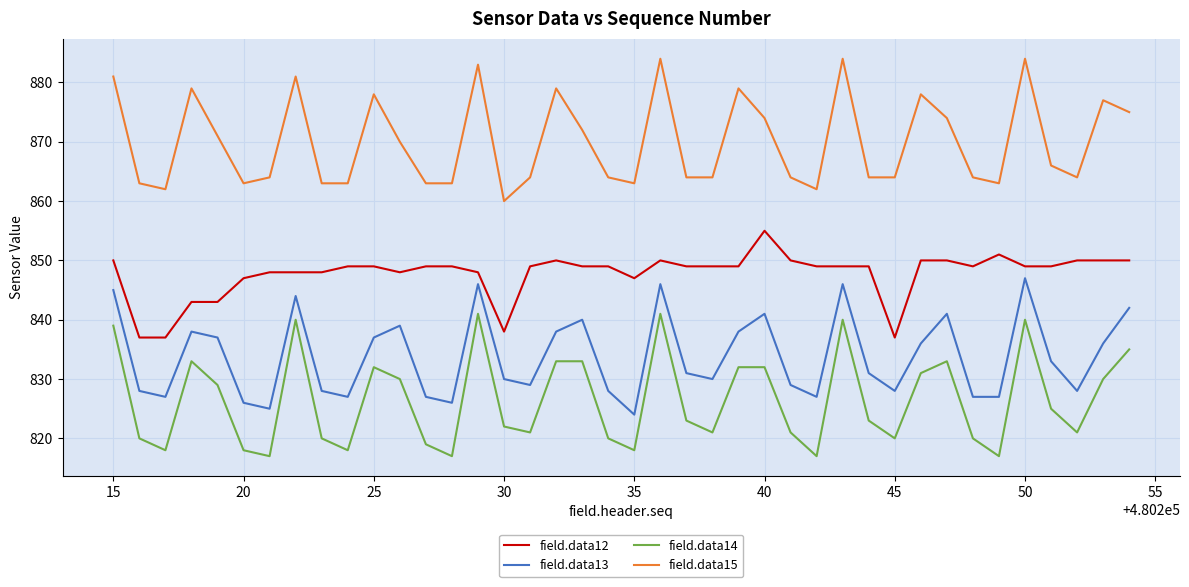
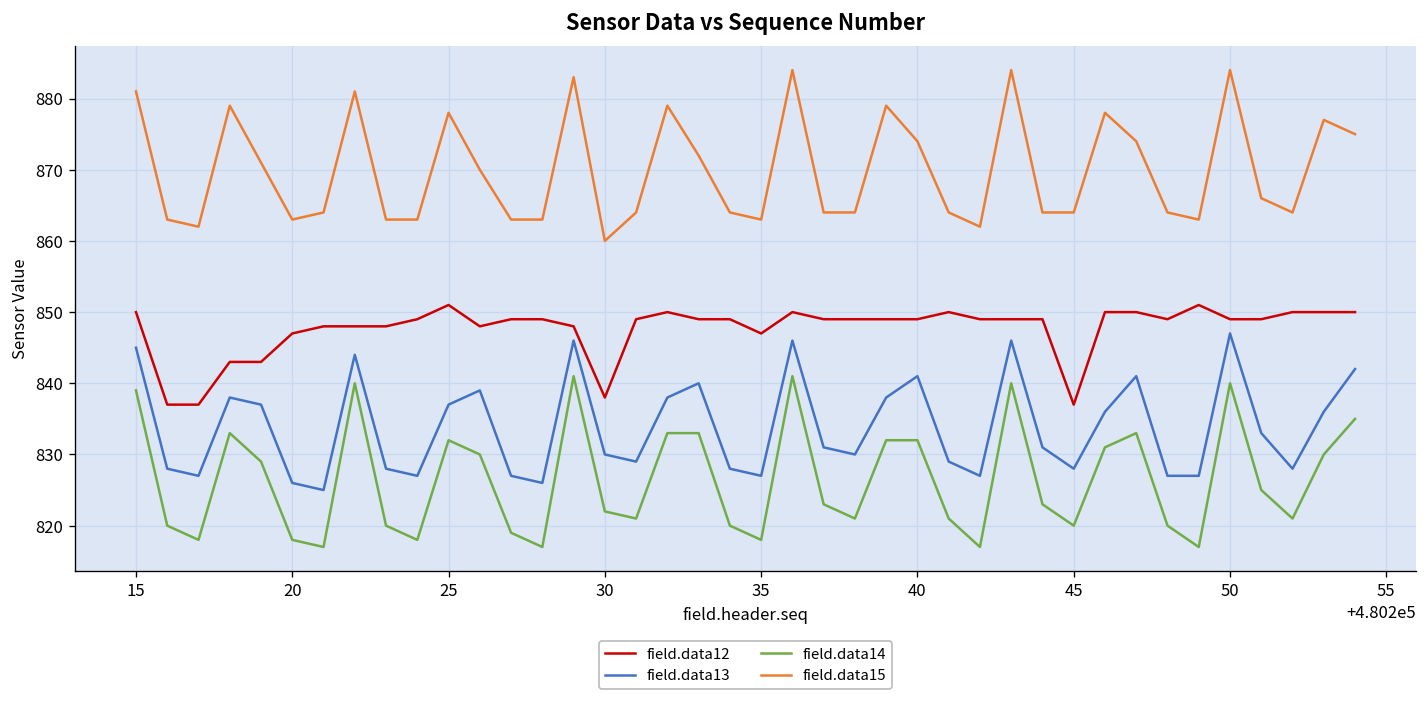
field.data12, 25: 849 -> 851
field.data13, 35: 824 -> 827
field.data12, 40: 855 -> 849
